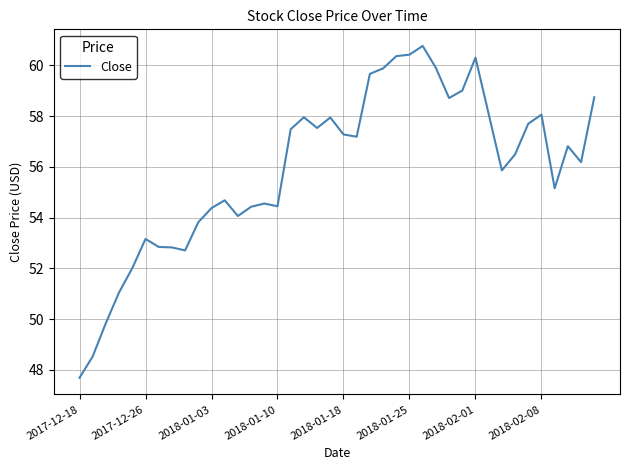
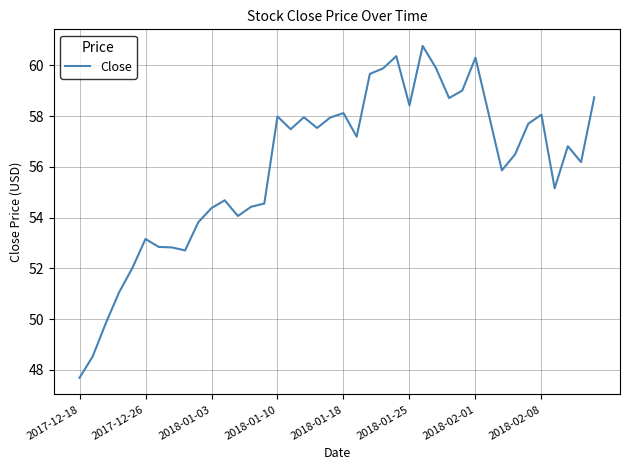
2018-01-10: 54.4 -> 58.0
2018-01-18: 57.3 -> 58.1
2018-01-25: 60.4 -> 58.4
